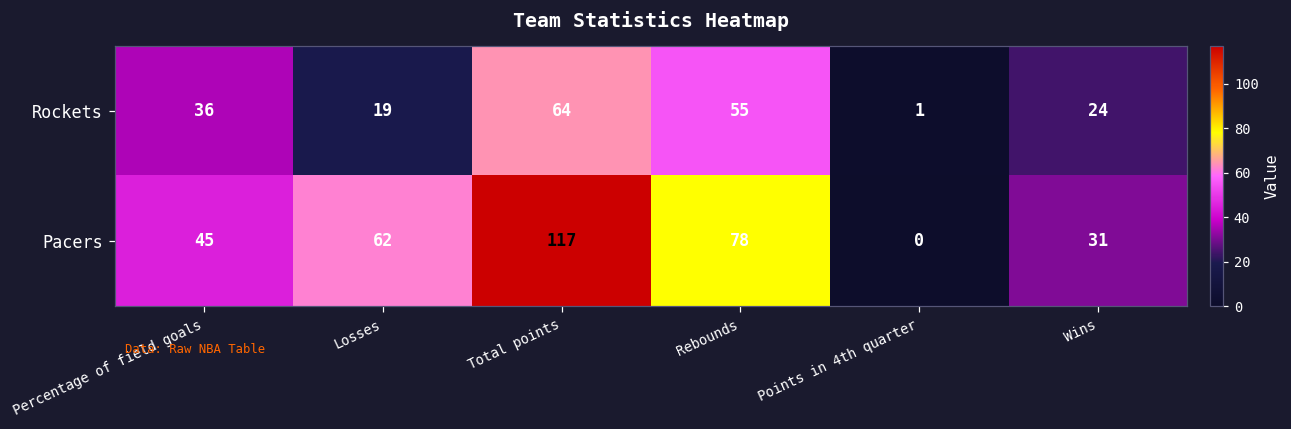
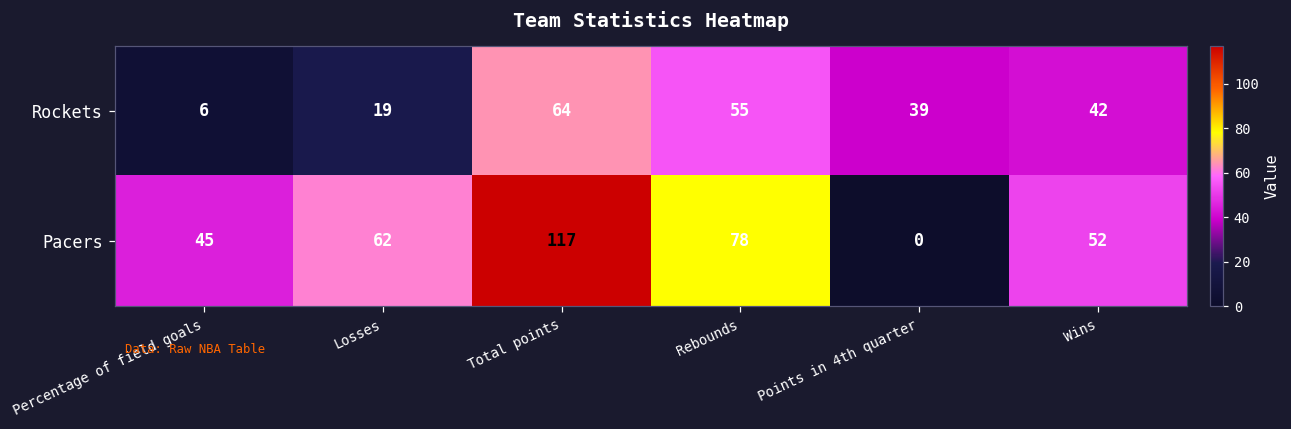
Rockets, Percentage of field goals: 36 -> 6
Rockets, Points in 4th quarter: 1 -> 39
Rockets, Wins: 24 -> 42
Pacers, Wins: 31 -> 52
